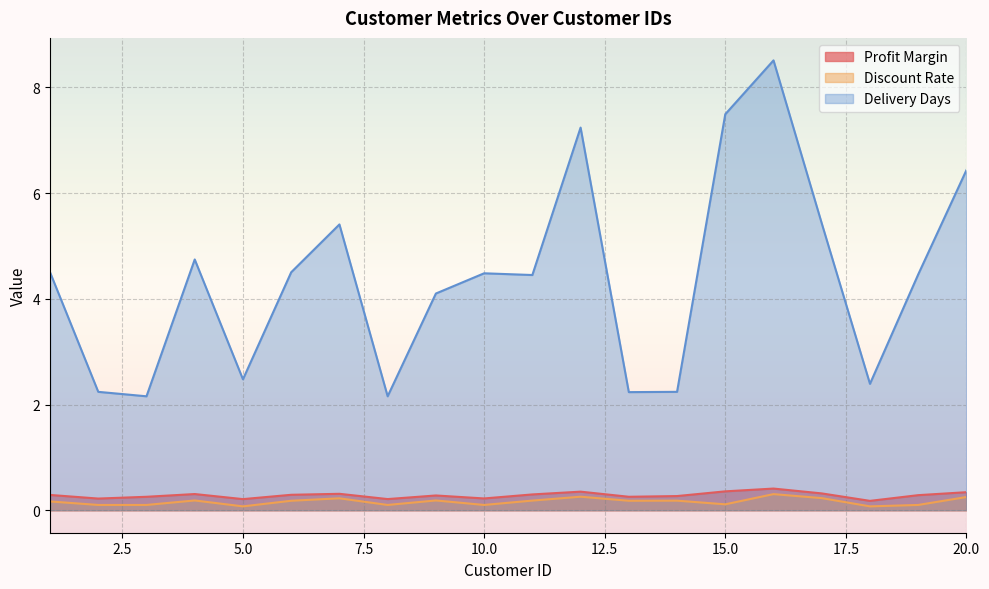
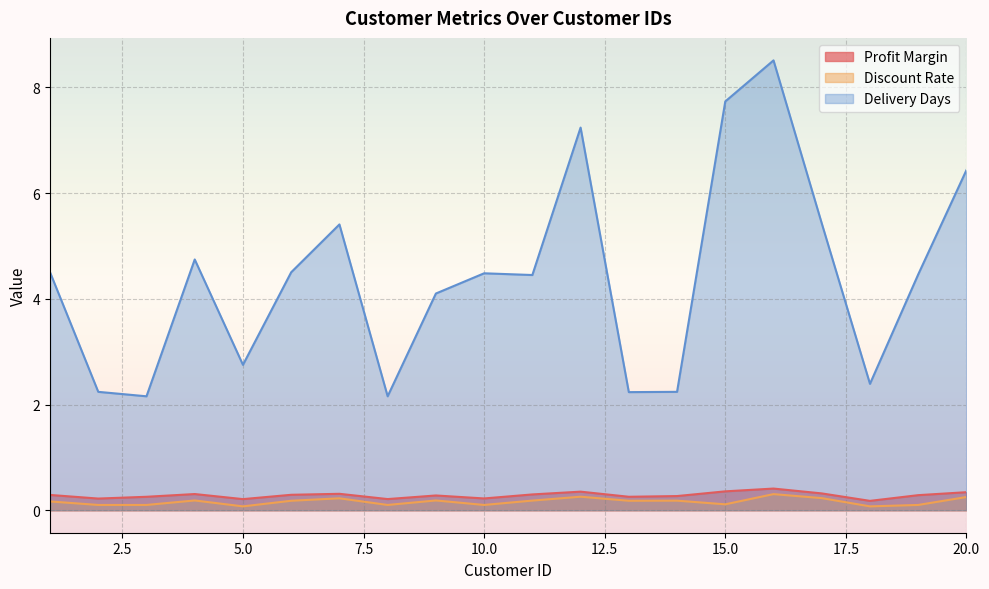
Delivery Days, 5.0: 2.5 -> 2.8
Delivery Days, 15.0: 7.5 -> 7.7
